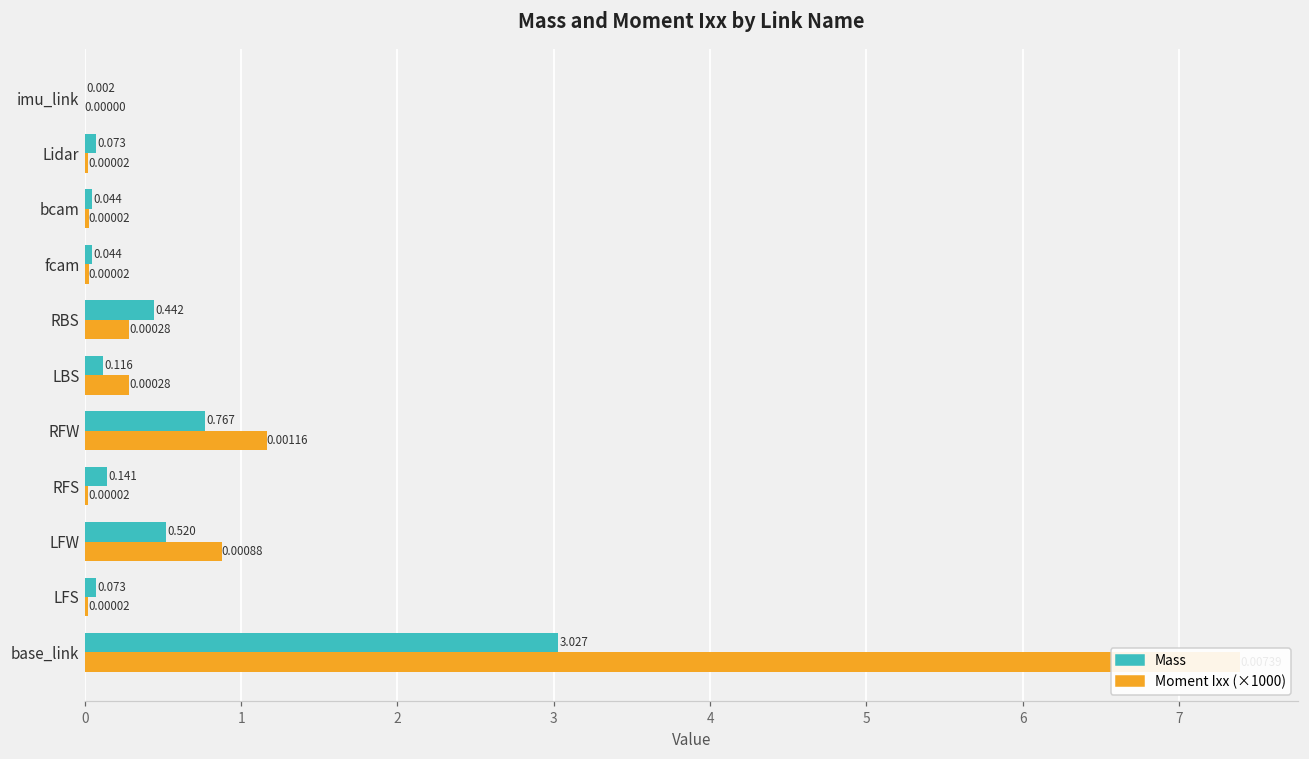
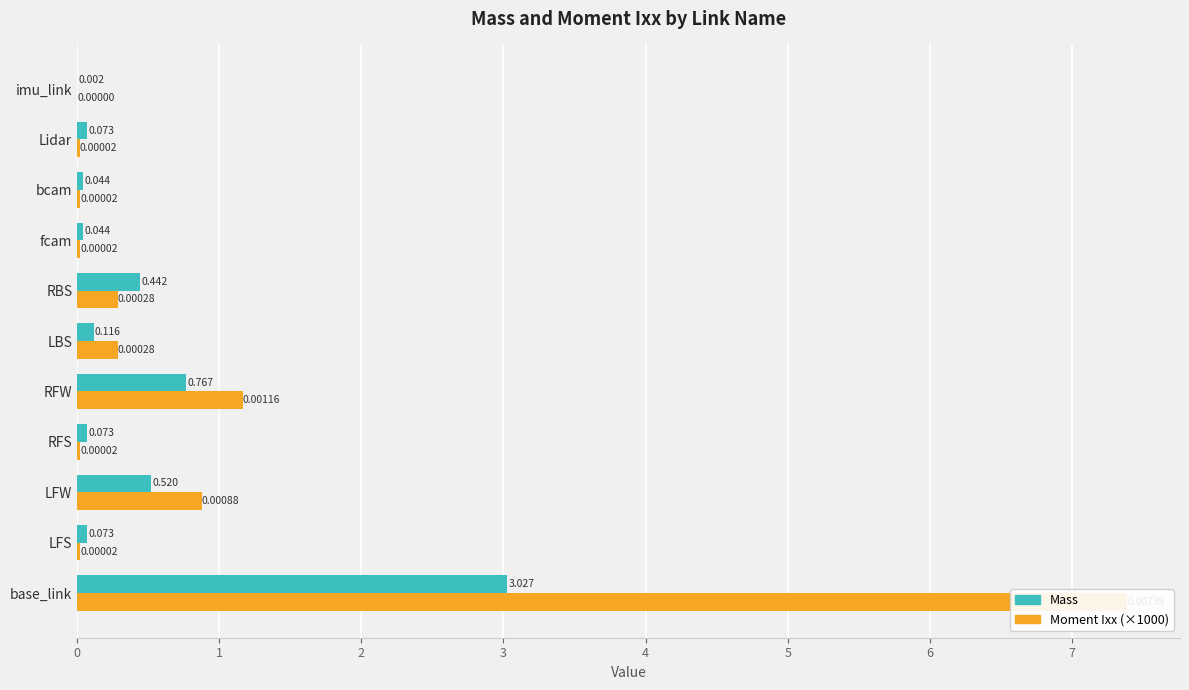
Mass, RFS: 0.141 -> 0.073
